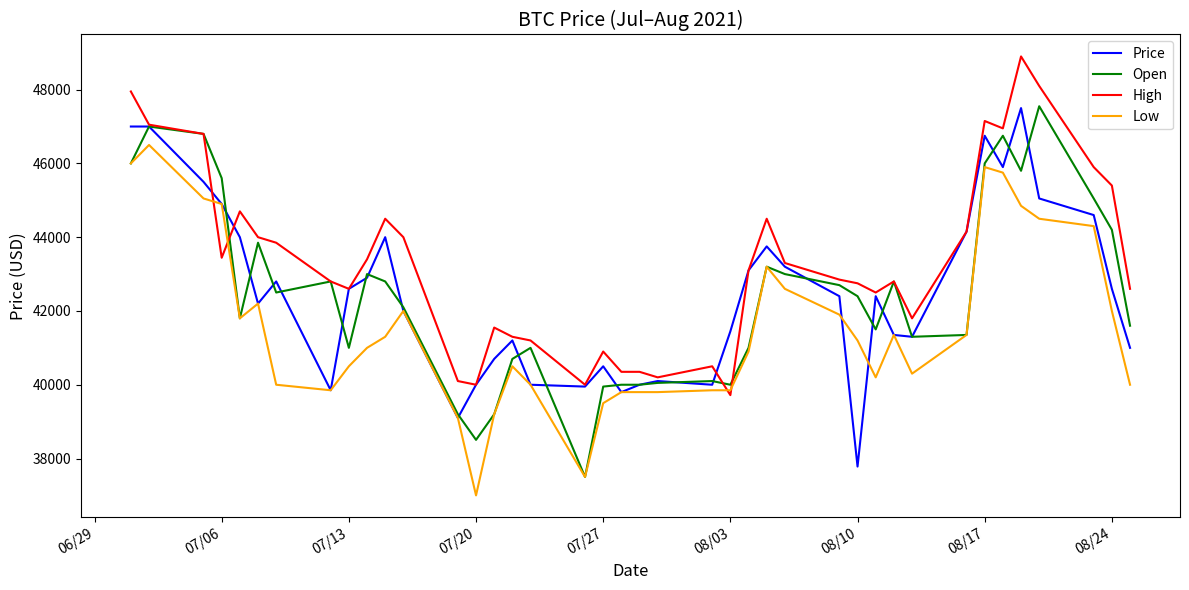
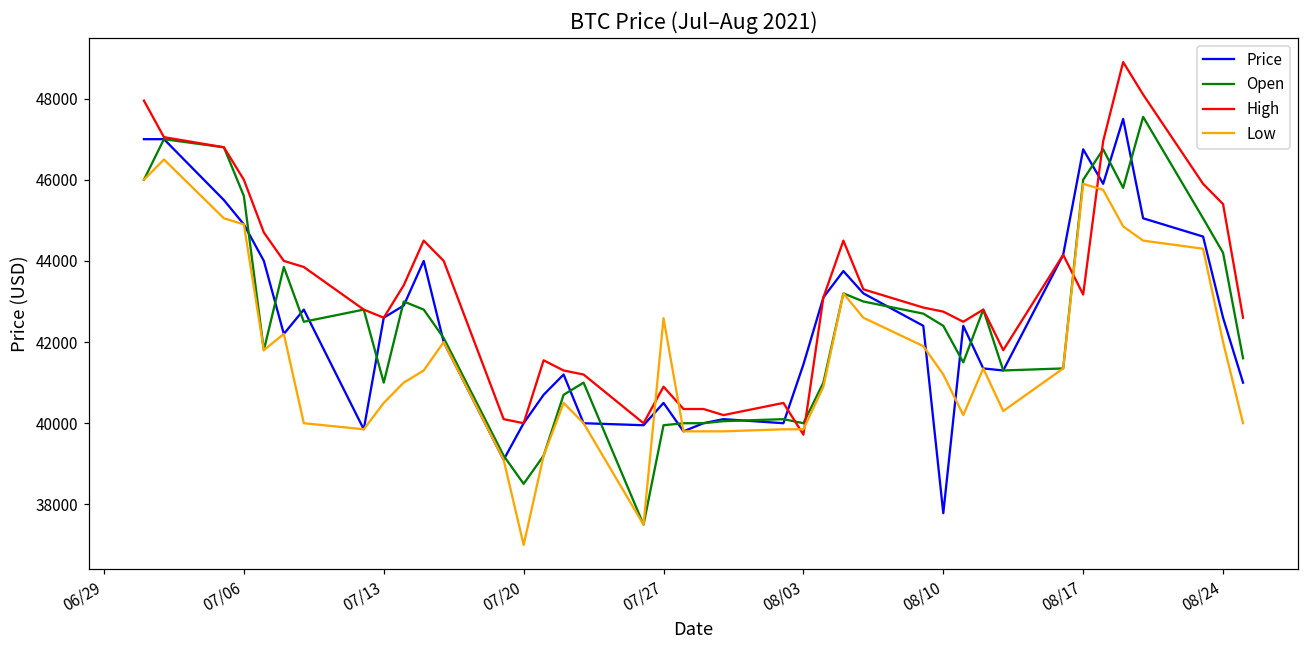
High, 07/06: 43400 -> 46000
Low, 07/27: 39500 -> 42600
High, 08/17: 47200 -> 43200
